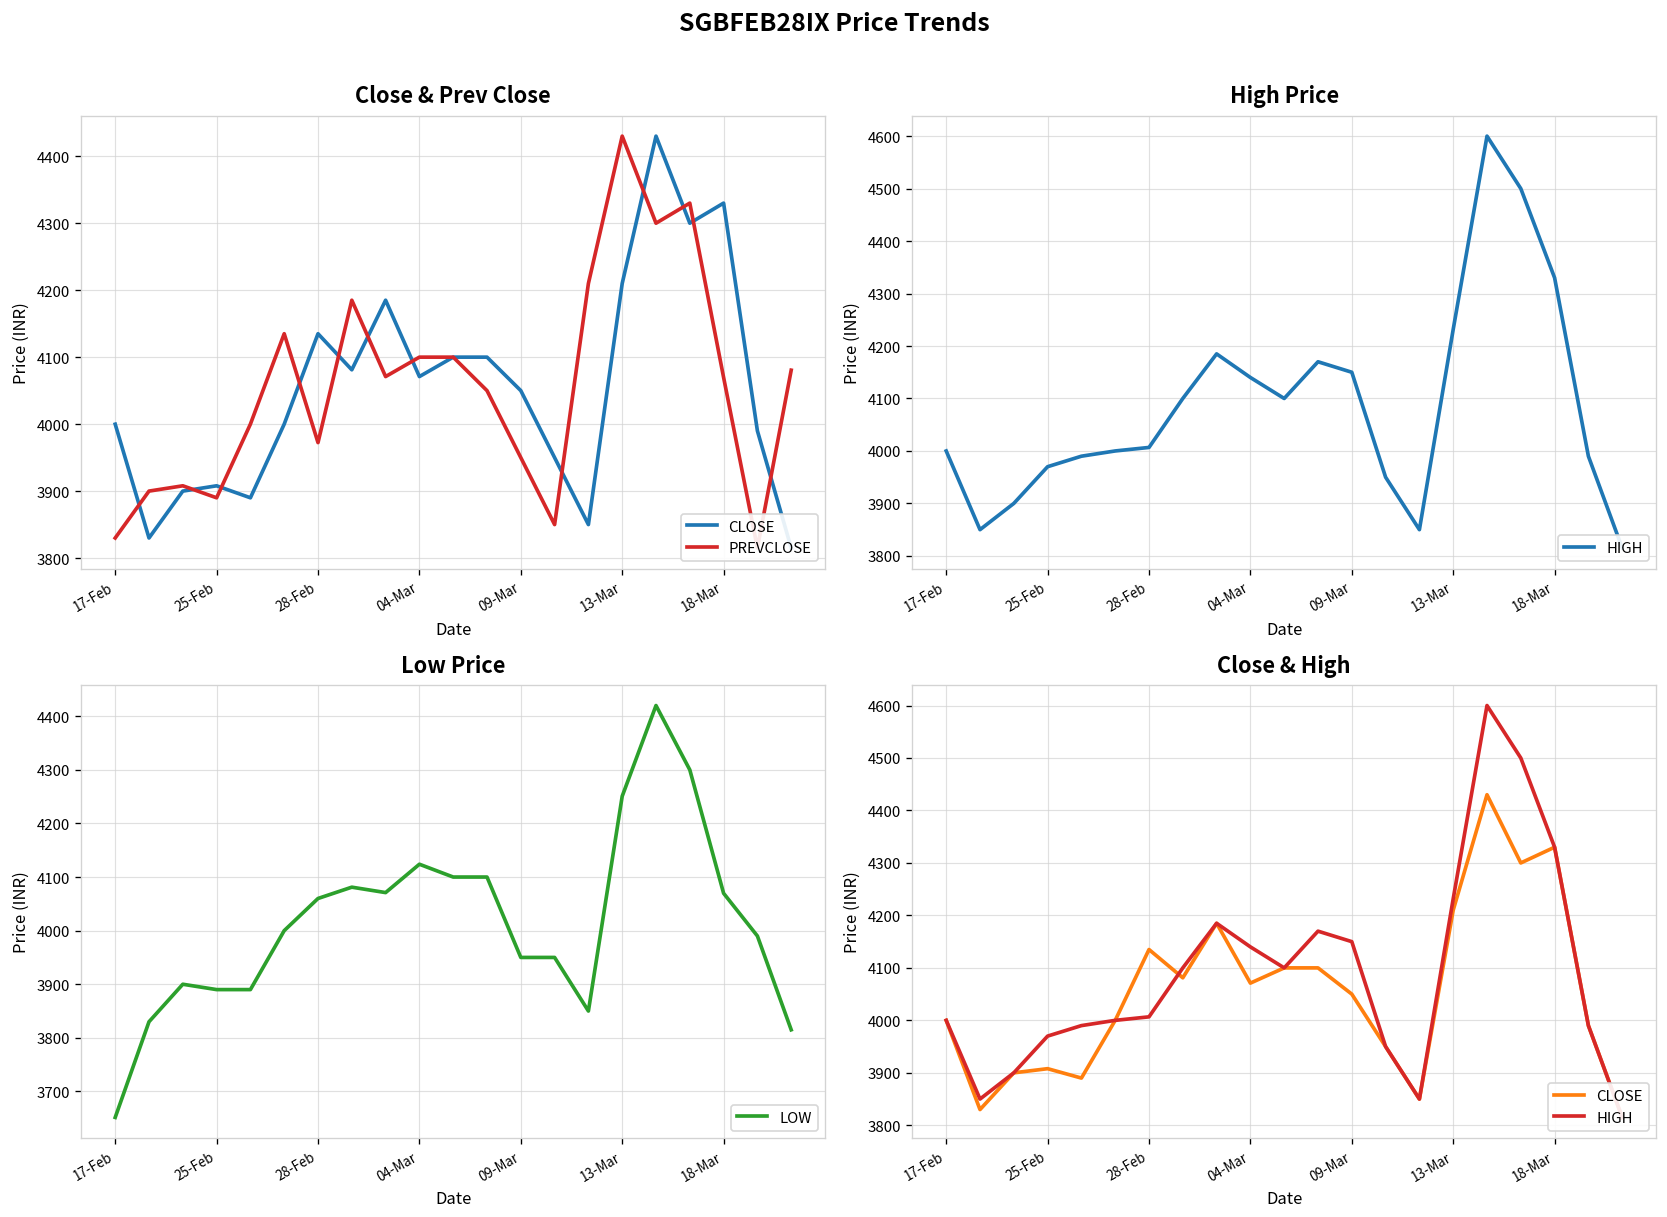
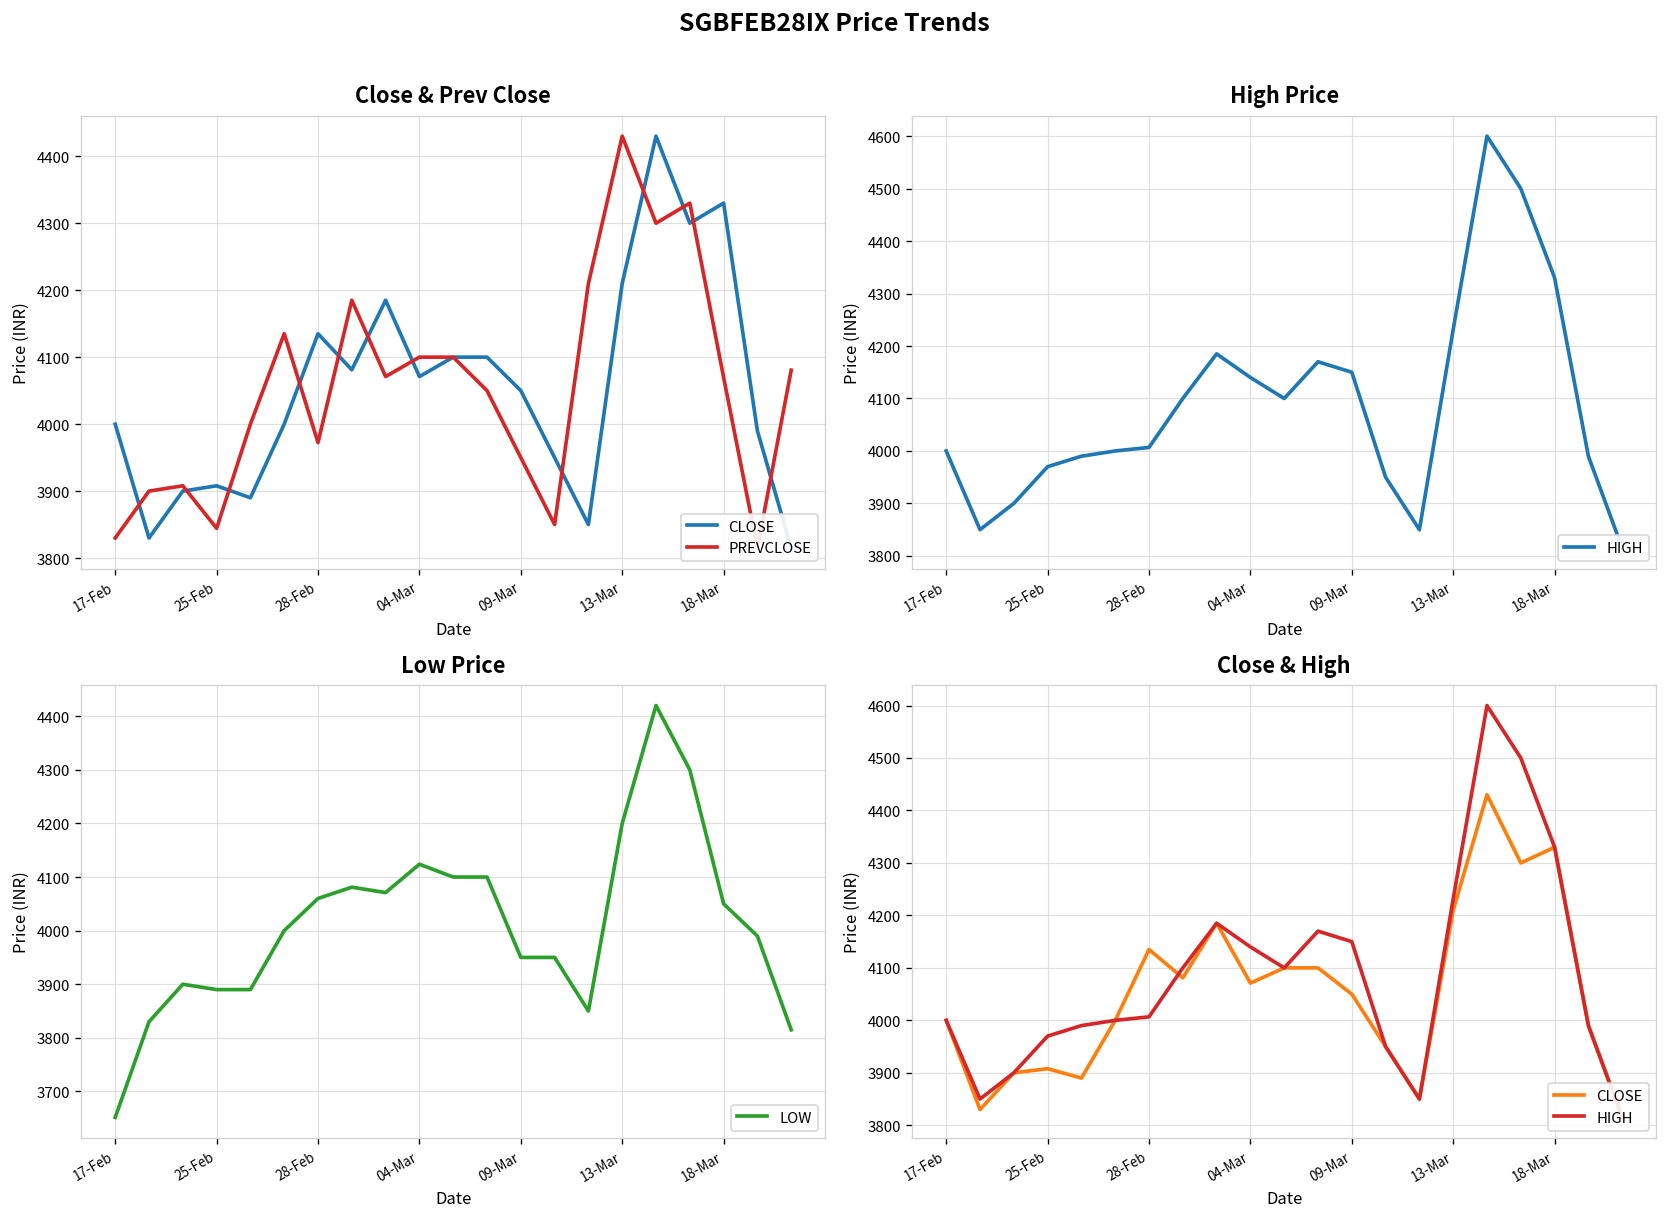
Close & Prev Close, PREVCLOSE, 25-Feb: 3890 -> 3840
Low Price, 13-Mar: 4250 -> 4200
Low Price, 18-Mar: 4070 -> 4050
